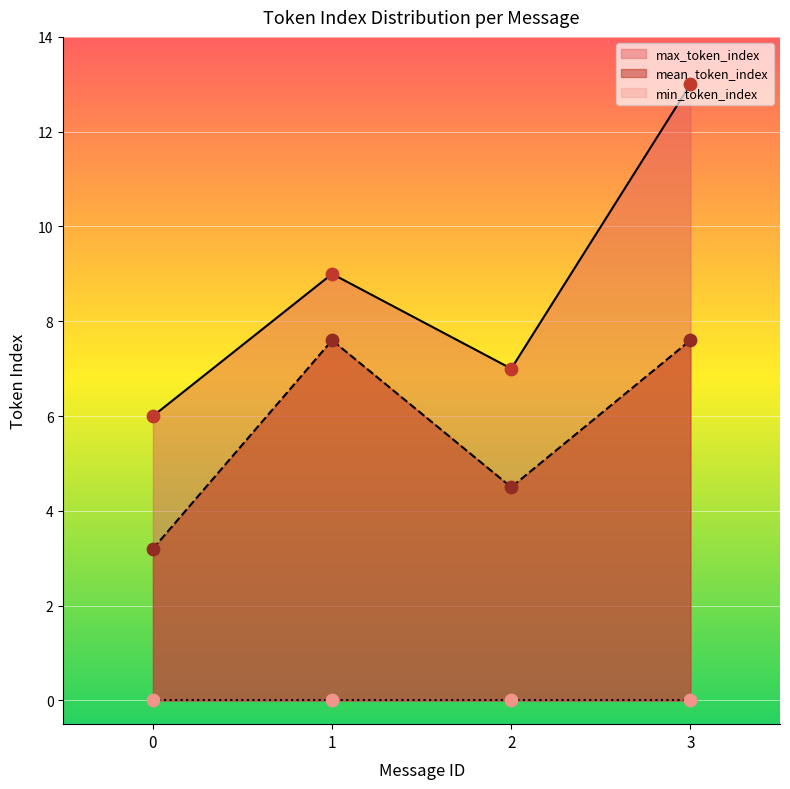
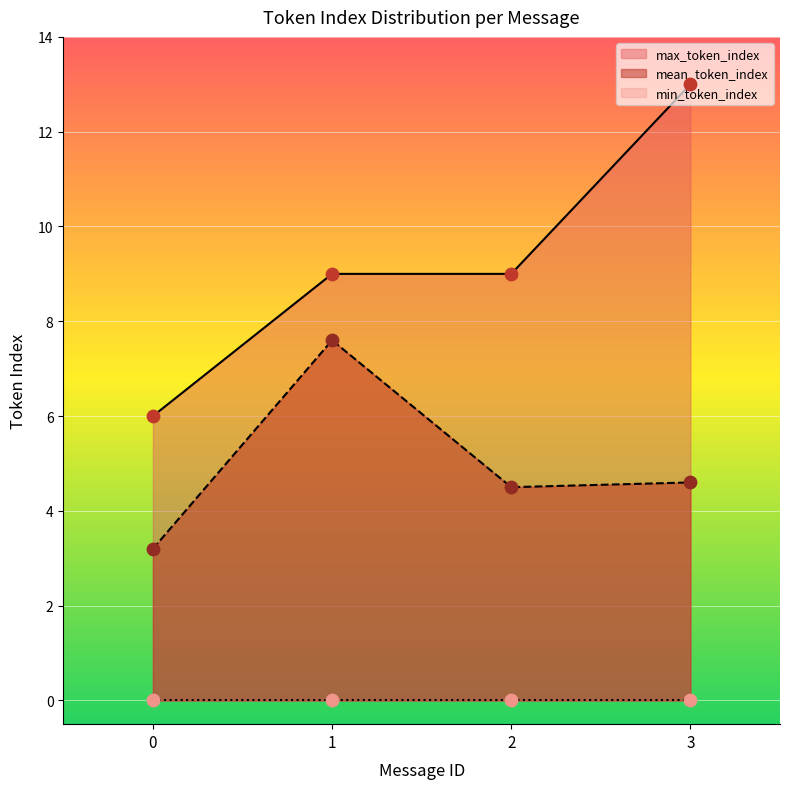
max_token_index, 2: 7 -> 9
mean_token_index, 3: 7.6 -> 4.6
